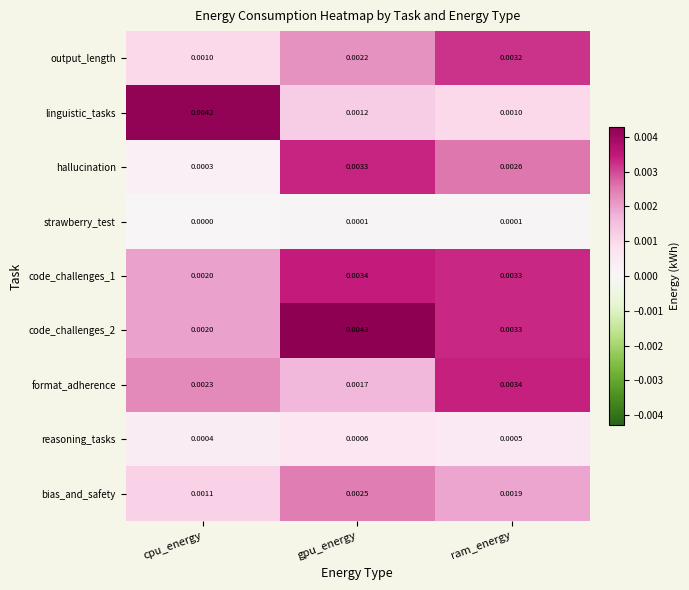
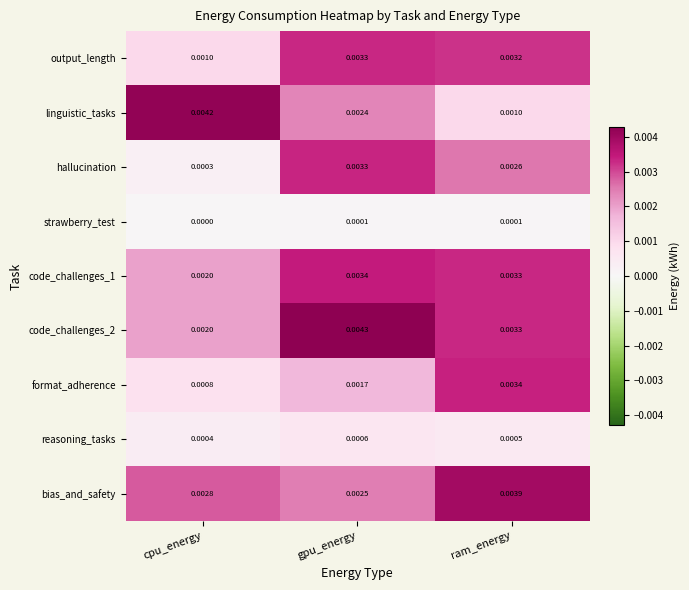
output_length, gpu_energy: 0.0022 -> 0.0033
linguistic_tasks, gpu_energy: 0.0012 -> 0.0024
format_adherence, cpu_energy: 0.0023 -> 0.0008
bias_and_safety, cpu_energy: 0.0011 -> 0.0028
bias_and_safety, ram_energy: 0.0019 -> 0.0039
